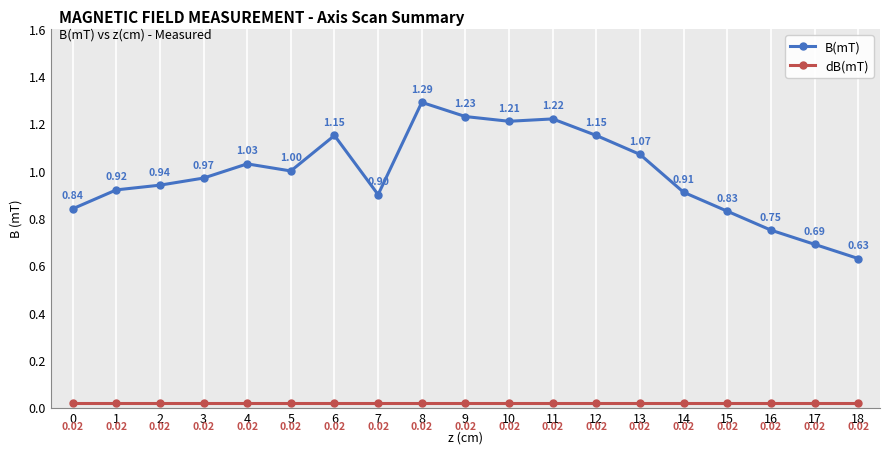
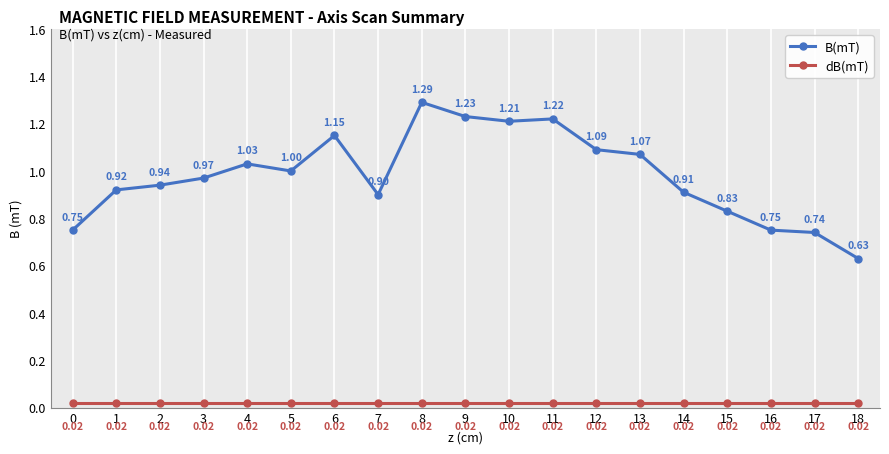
B(mT), 0: 0.84 -> 0.75
B(mT), 12: 1.15 -> 1.09
B(mT), 17: 0.69 -> 0.74
